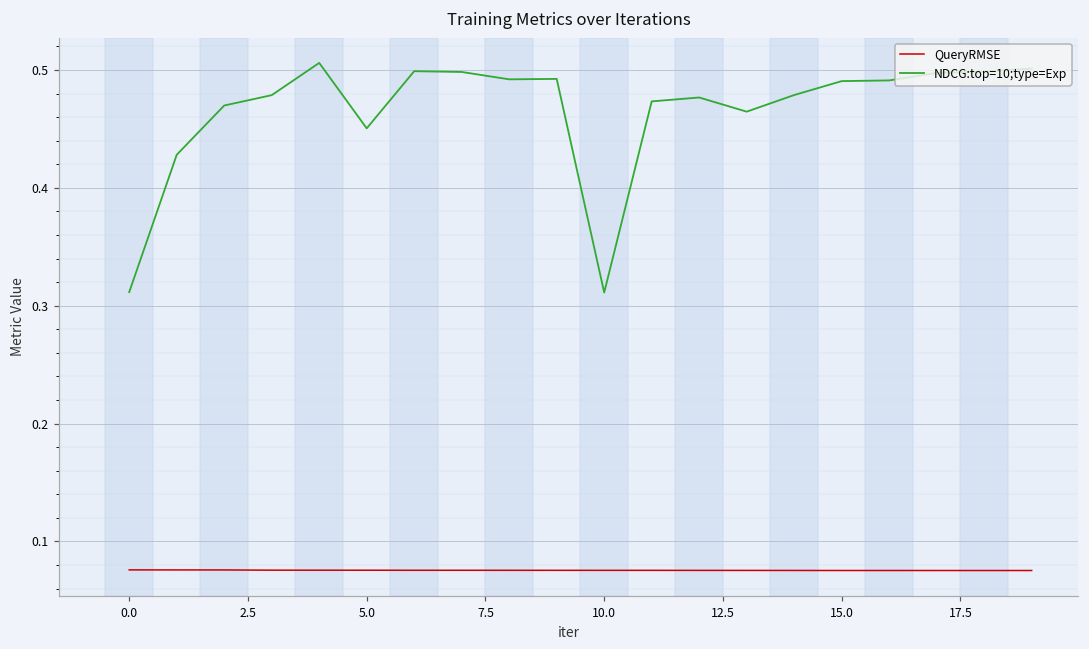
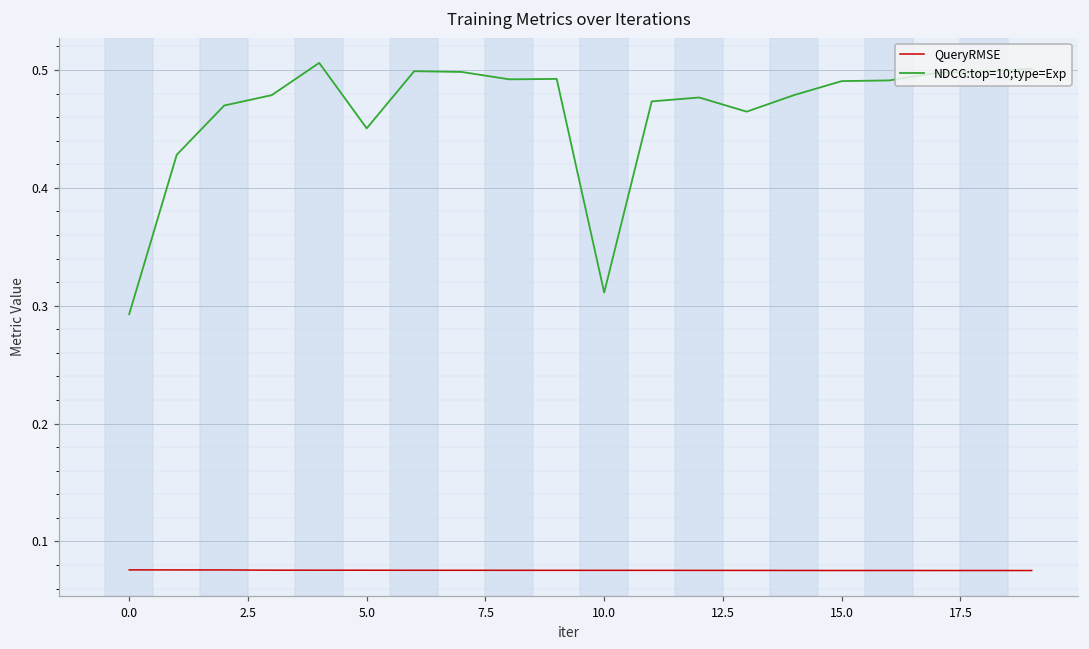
NDCG:top=10;type=Exp, 0.0: 0.312 -> 0.293
